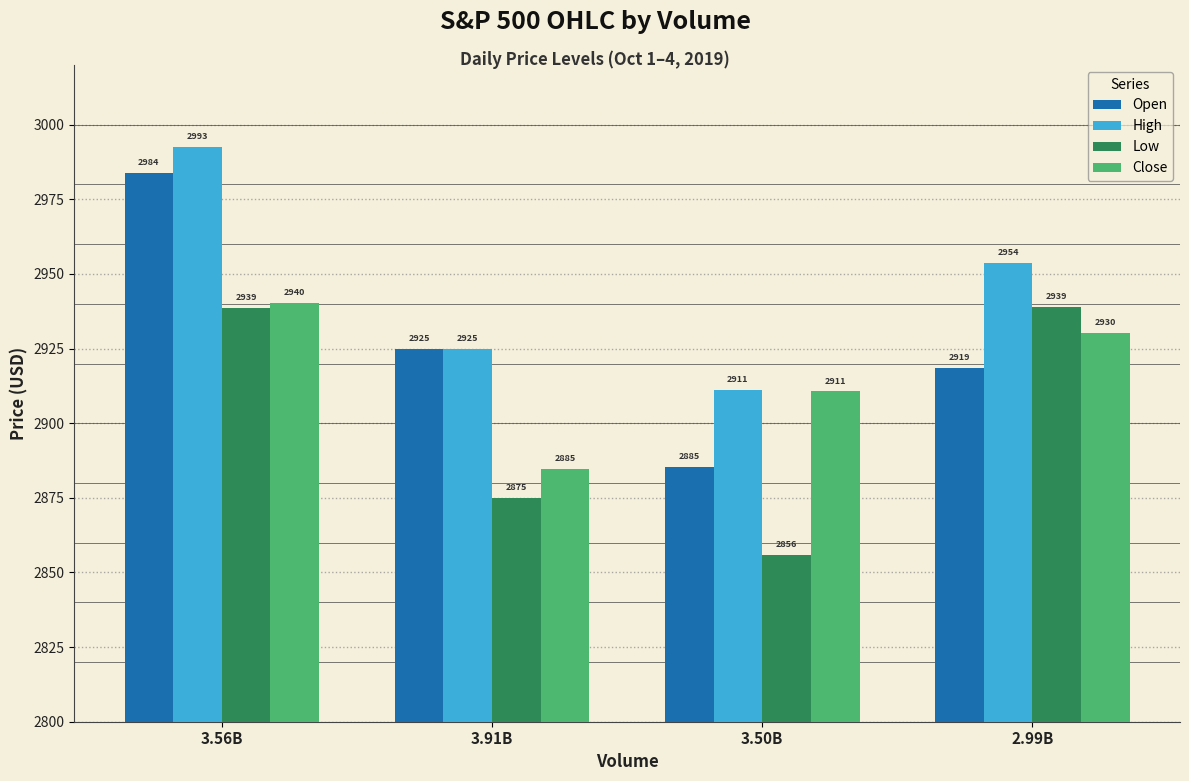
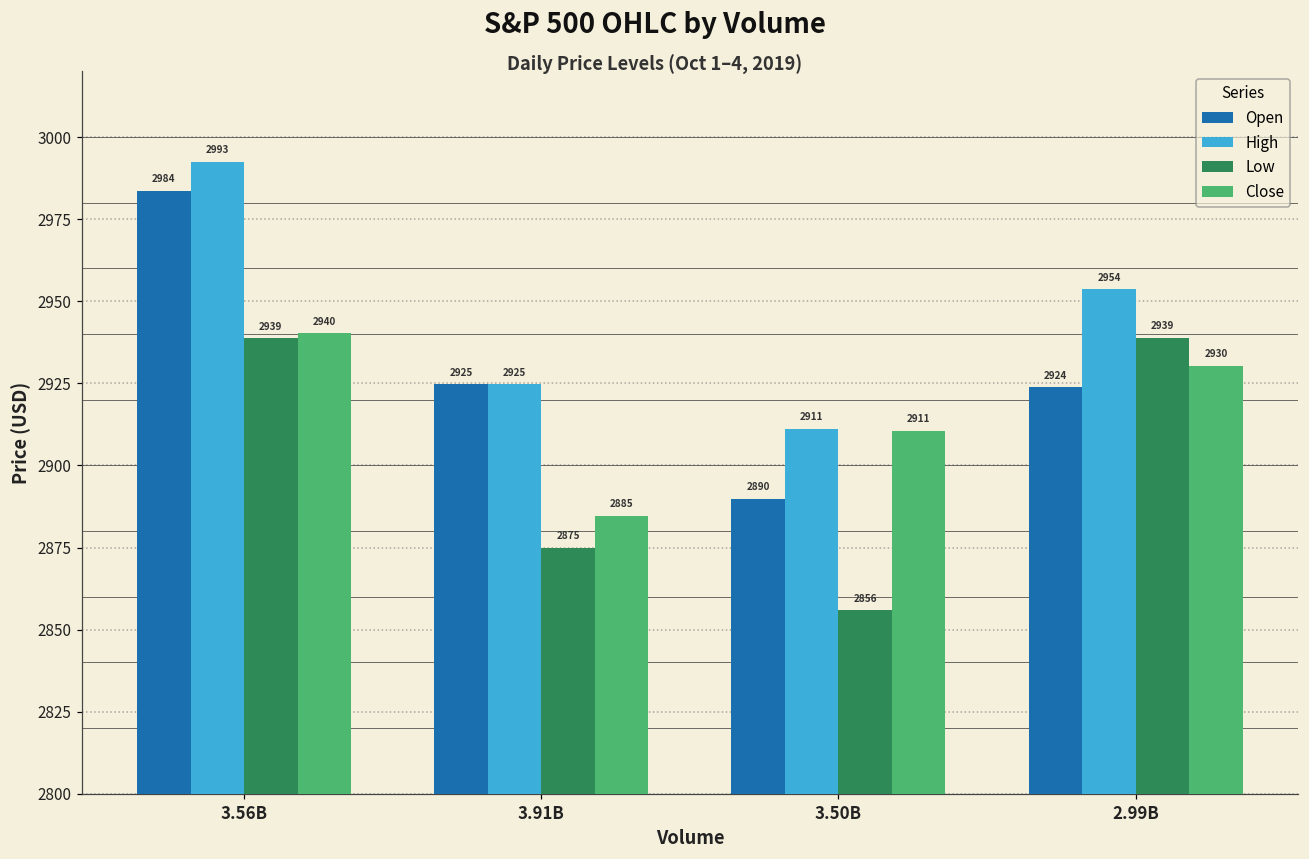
Open, 3.50B: 2885 -> 2890
Open, 2.99B: 2919 -> 2924
